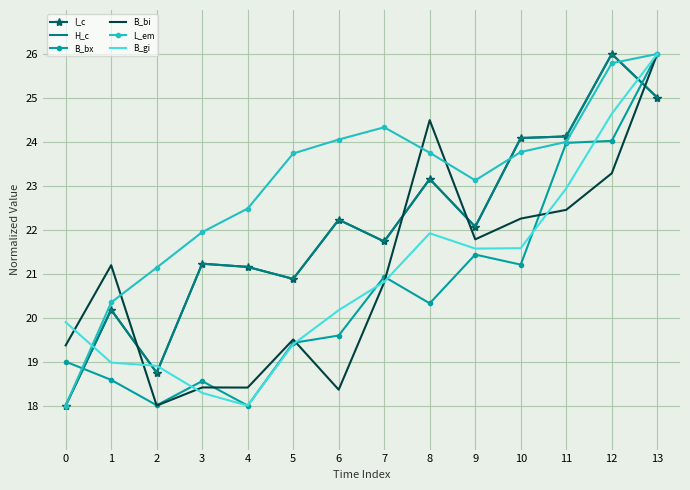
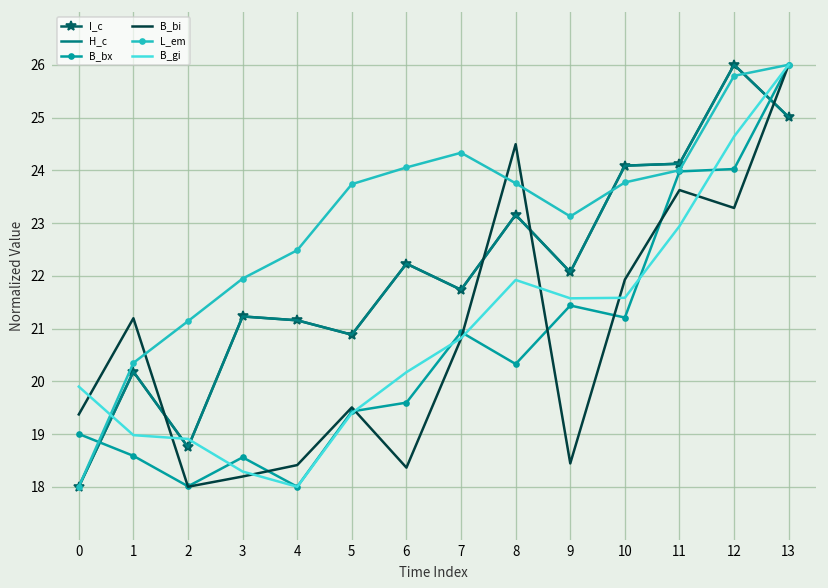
B_bi, 3: 18.4 -> 18.2
B_bi, 9: 21.8 -> 18.4
B_bi, 10: 22.3 -> 21.9
B_bi, 11: 22.5 -> 23.6
